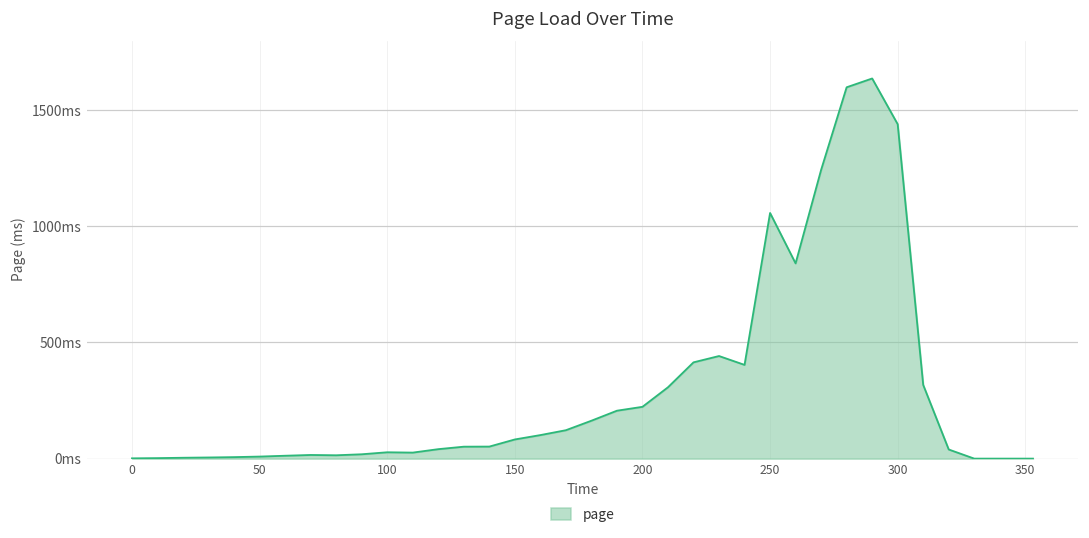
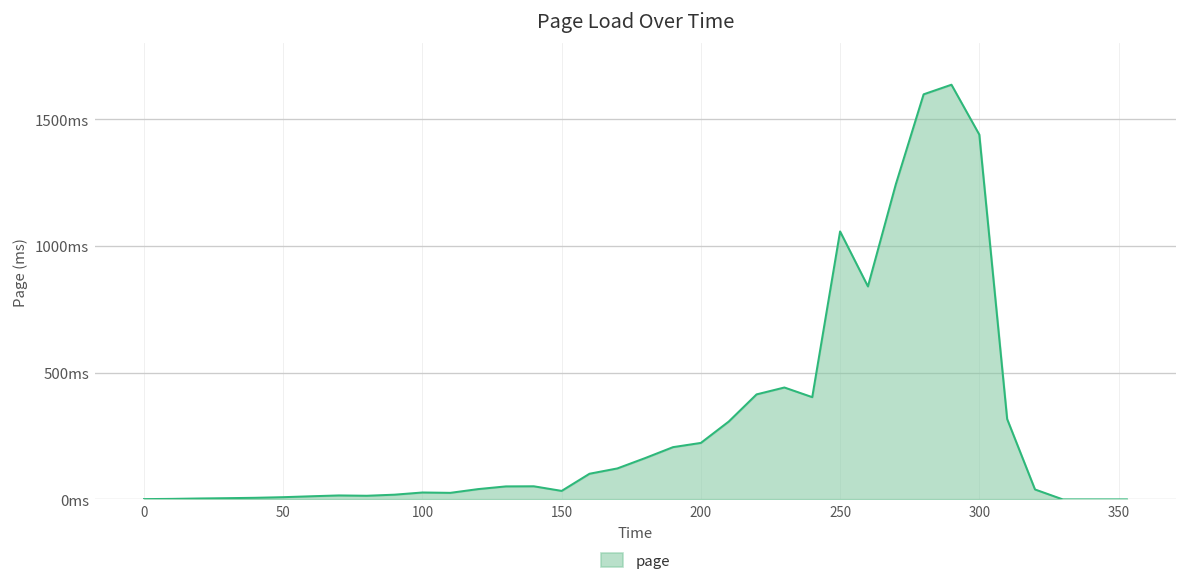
150: 80ms -> 30ms
